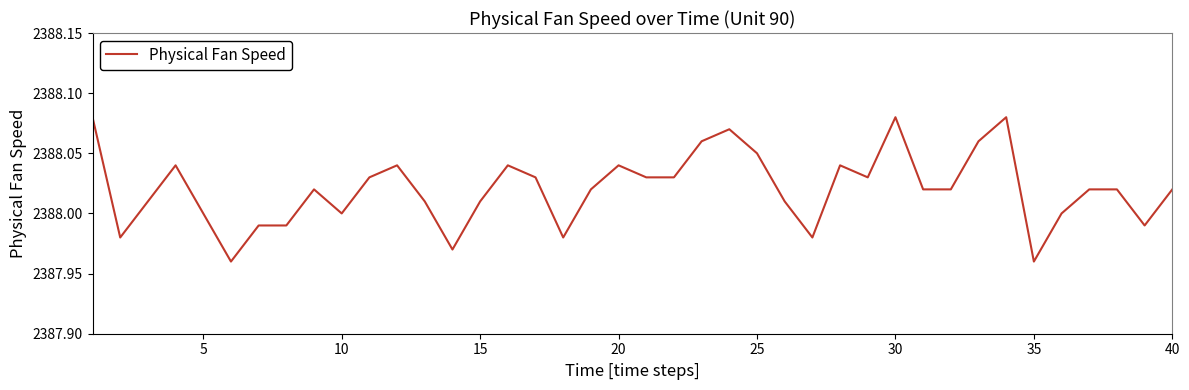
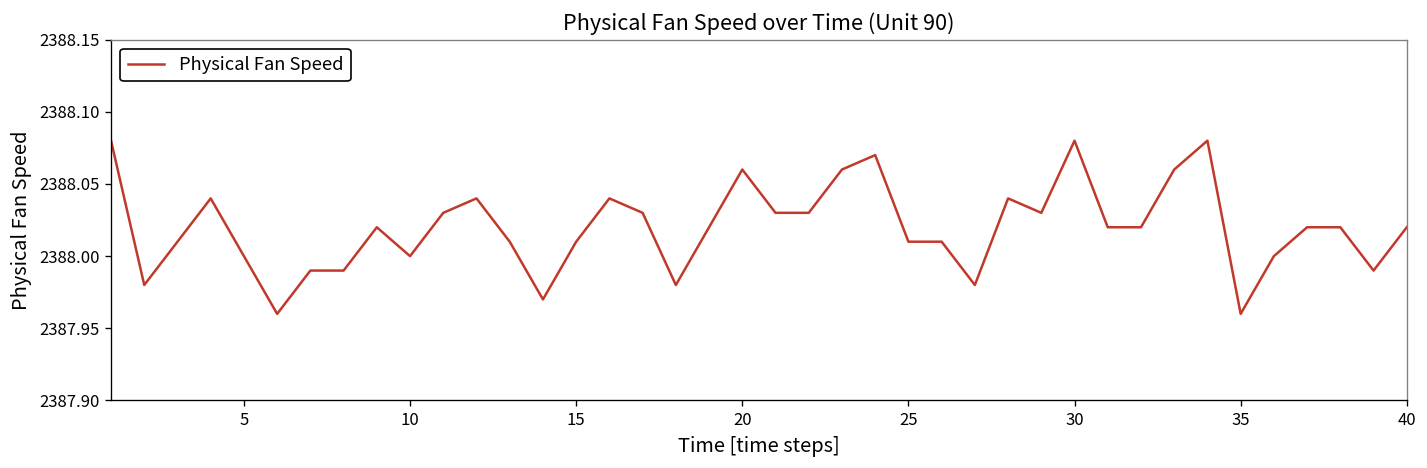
20: 2388.04 -> 2388.06
25: 2388.05 -> 2388.01
